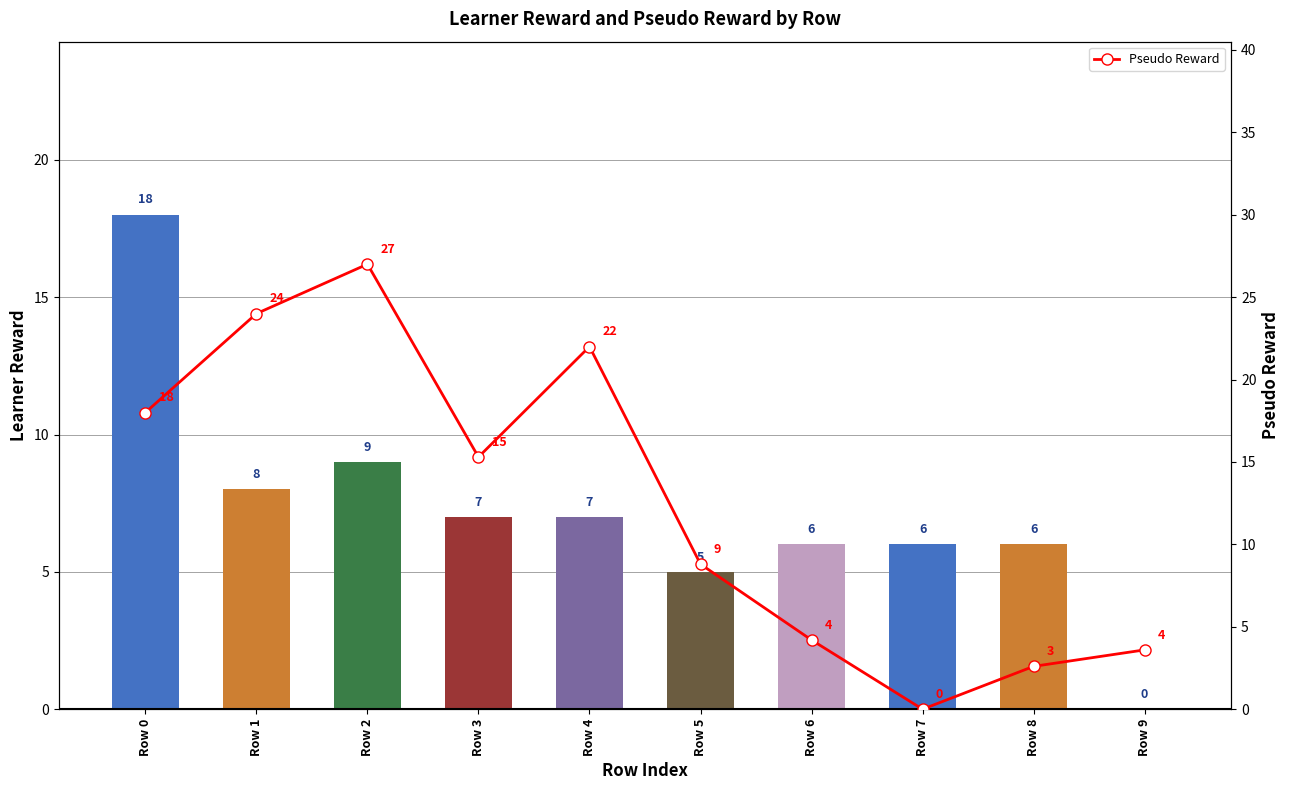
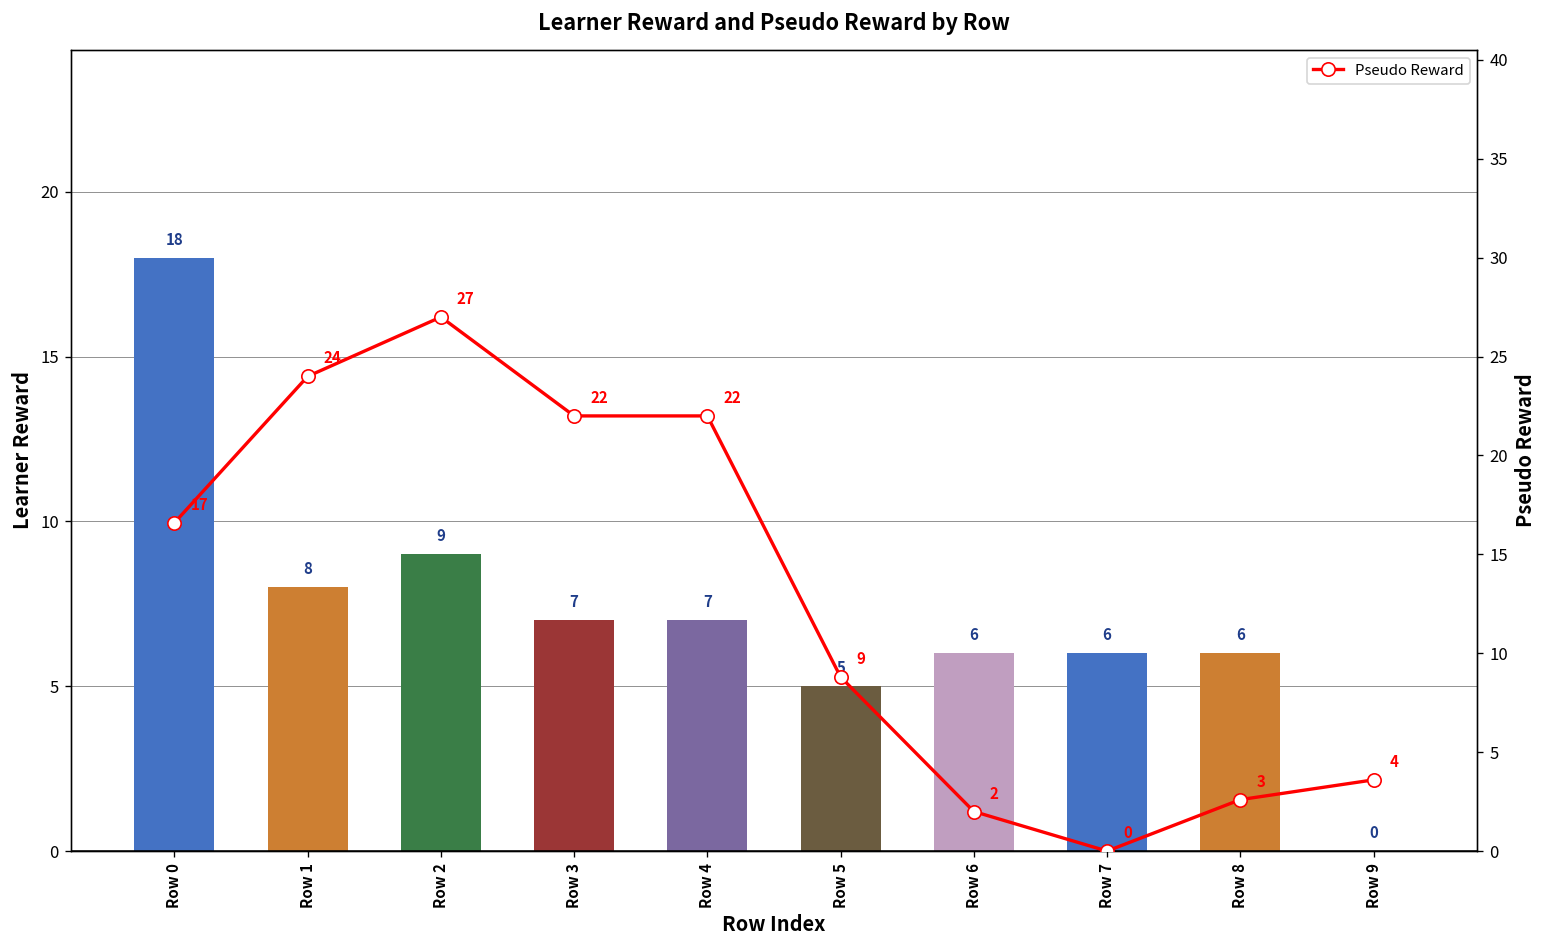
Pseudo Reward, Row 0: 18 -> 17
Pseudo Reward, Row 3: 15 -> 22
Pseudo Reward, Row 6: 4 -> 2
